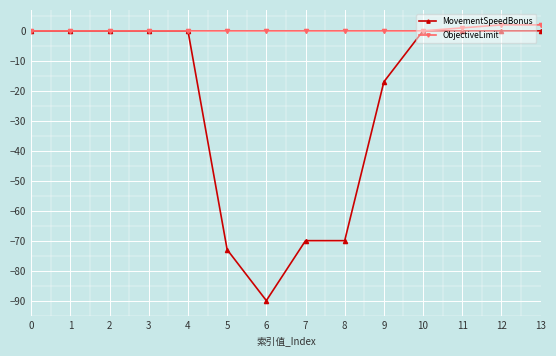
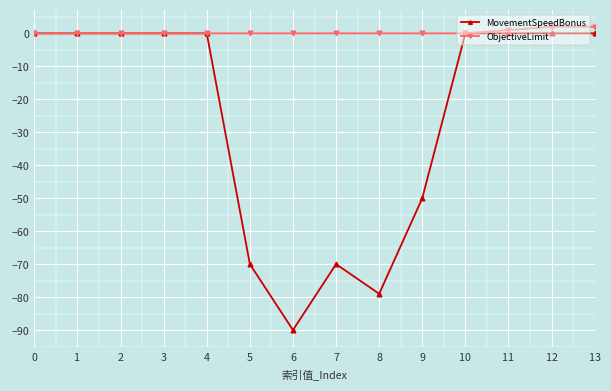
MovementSpeedBonus, 5: -73 -> -70
MovementSpeedBonus, 8: -70 -> -79
MovementSpeedBonus, 9: -17 -> -50
